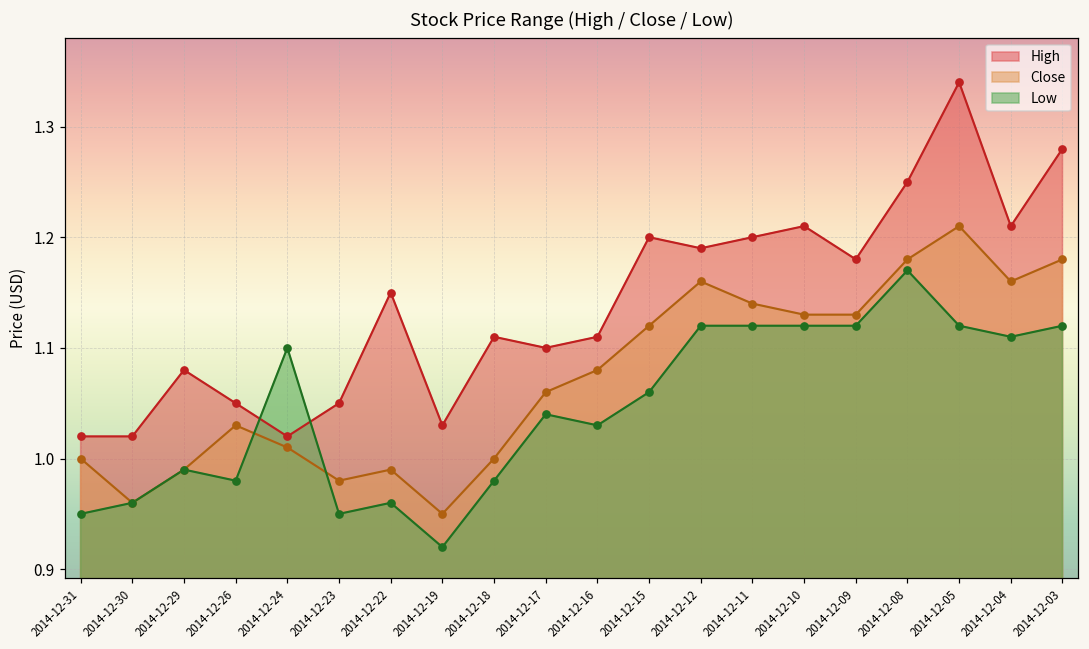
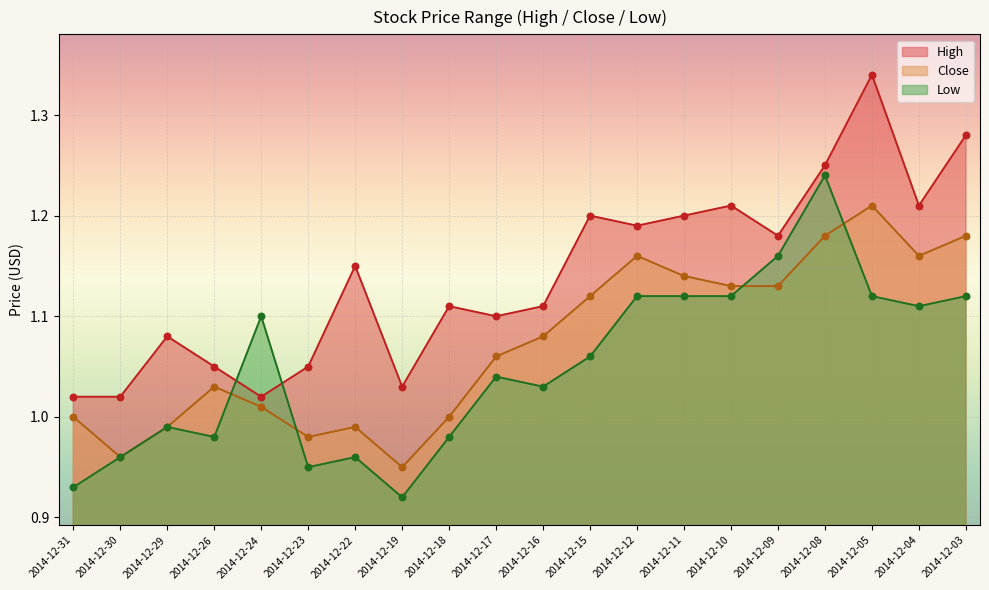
Low, 2014-12-31: 0.95 -> 0.93
Low, 2014-12-09: 1.12 -> 1.16
Low, 2014-12-08: 1.17 -> 1.24
